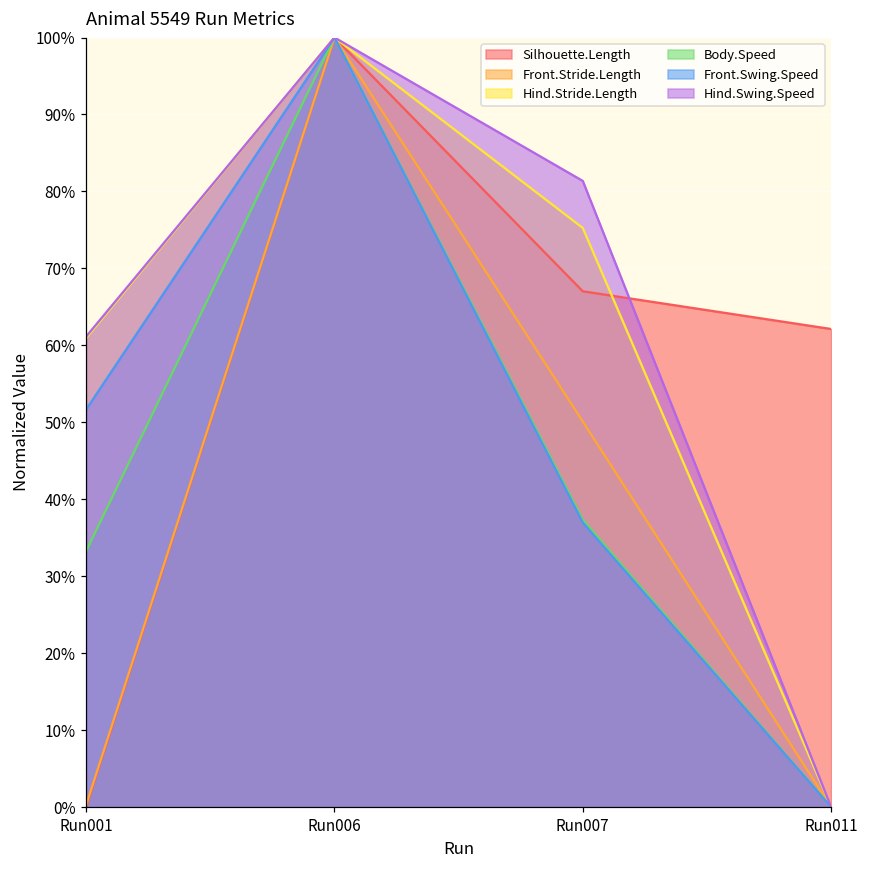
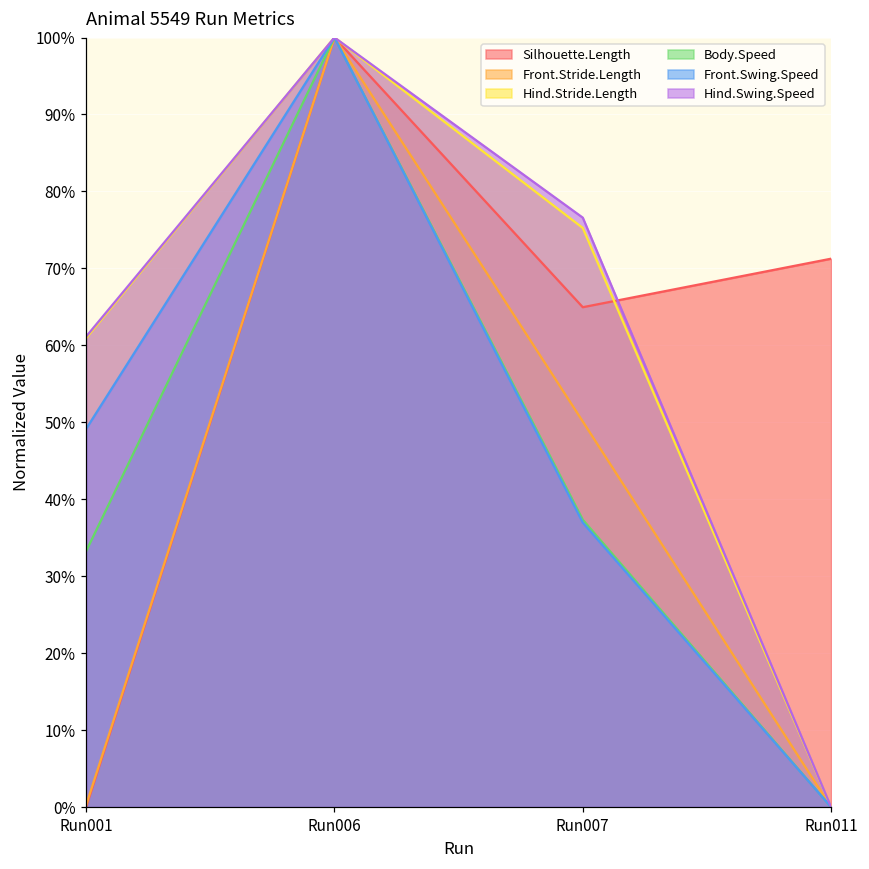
Front.Swing.Speed, Run001: 52% -> 49%
Silhouette.Length, Run007: 67% -> 65%
Hind.Swing.Speed, Run007: 81% -> 77%
Silhouette.Length, Run011: 62% -> 71%
